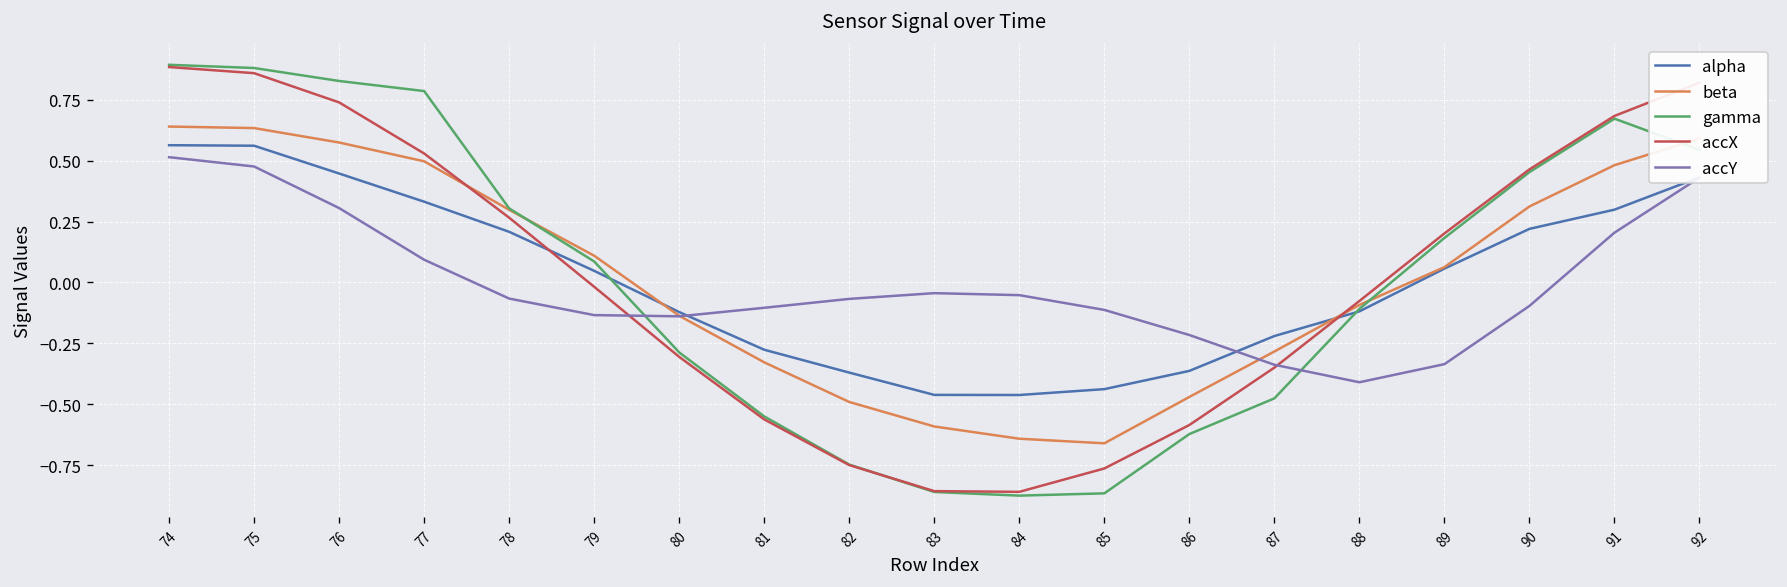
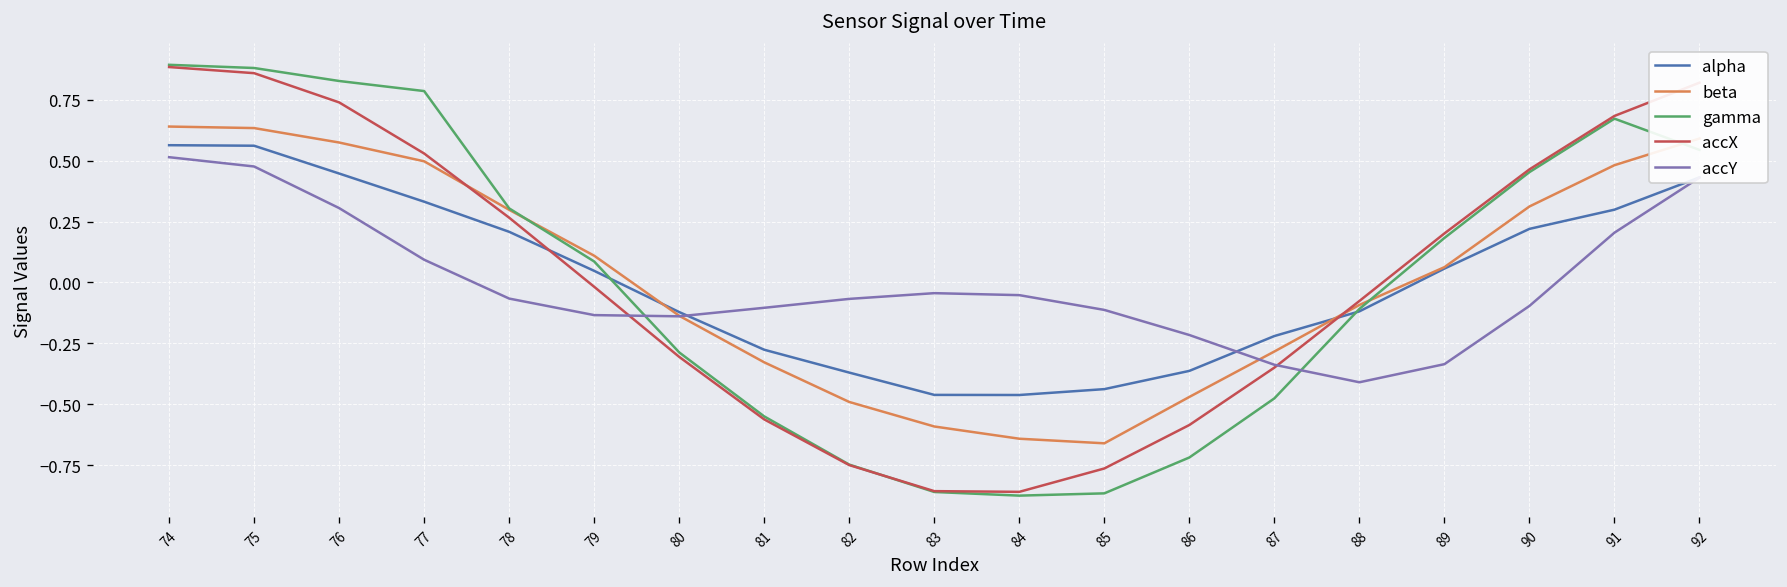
gamma, 86: -0.62 -> -0.72
